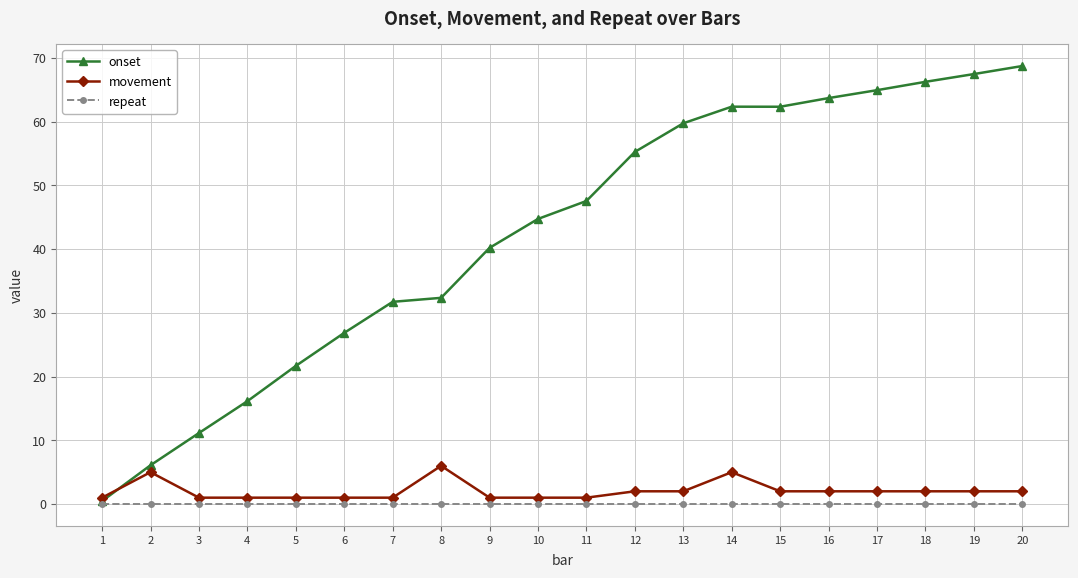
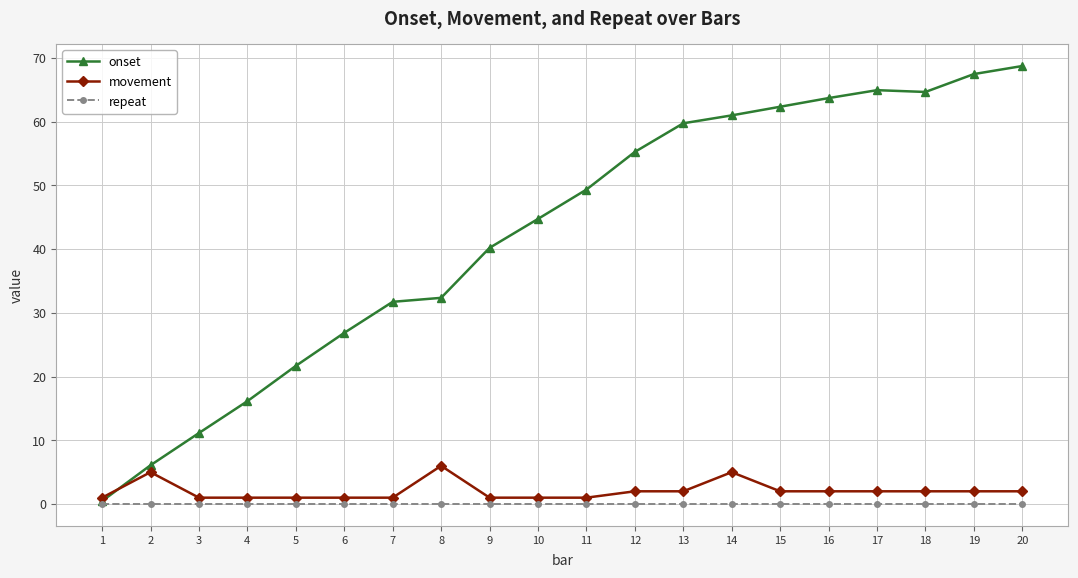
onset, 11: 48 -> 49
onset, 14: 62 -> 61
onset, 18: 66 -> 65
